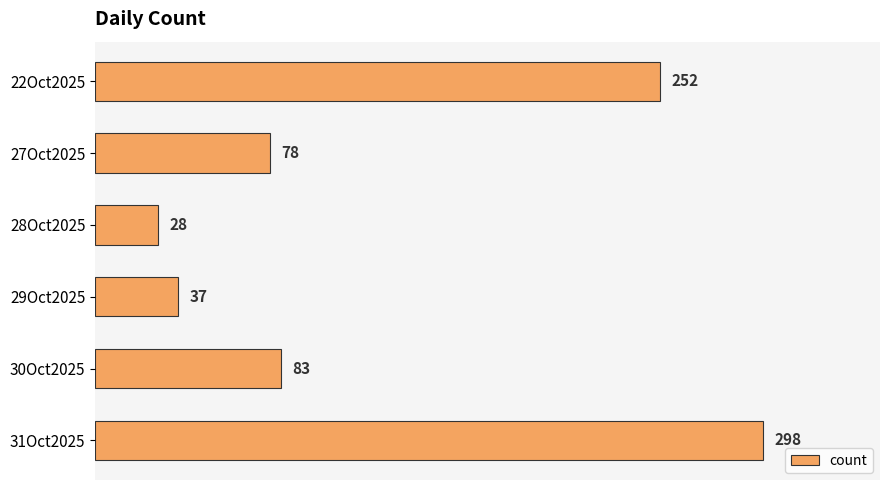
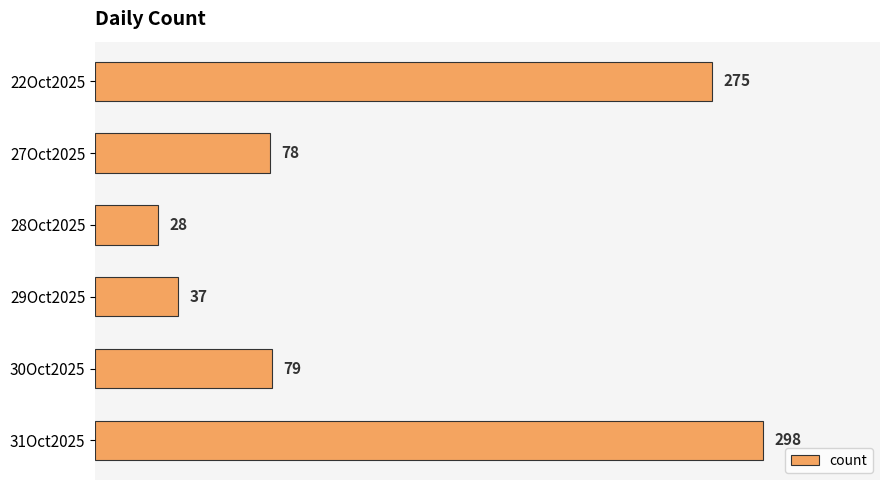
22Oct2025: 252 -> 275
30Oct2025: 83 -> 79
